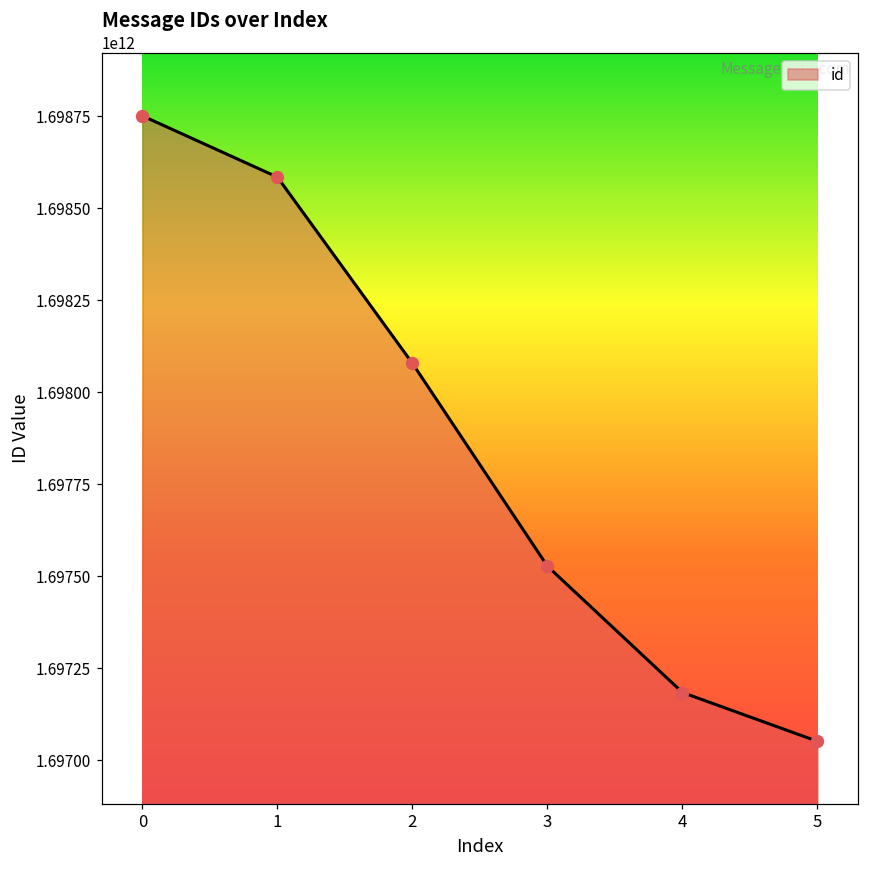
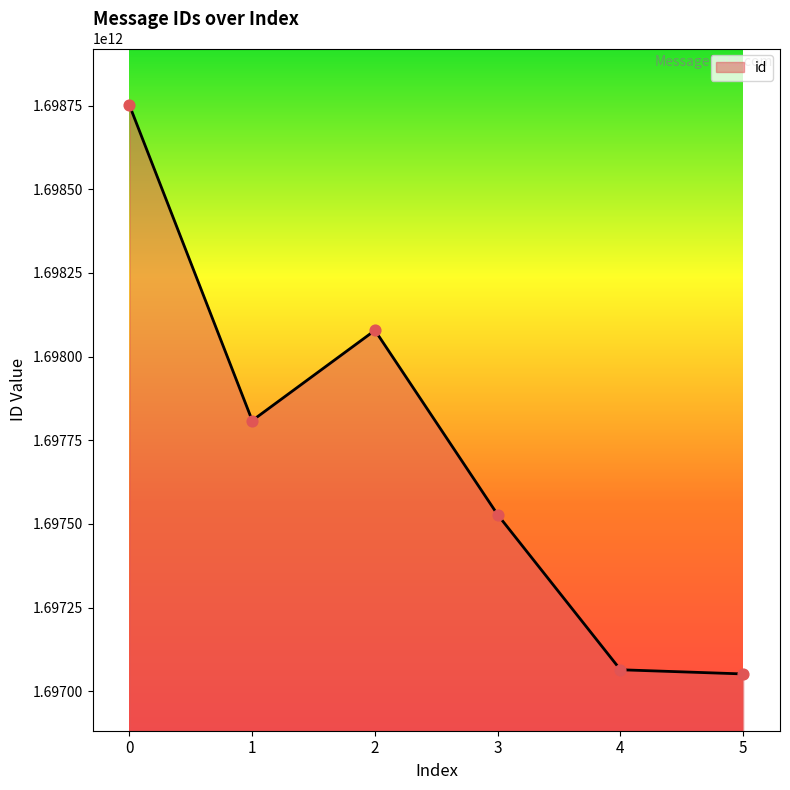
1: 1698580000000 -> 1697810000000
4: 1697180000000 -> 1697060000000
